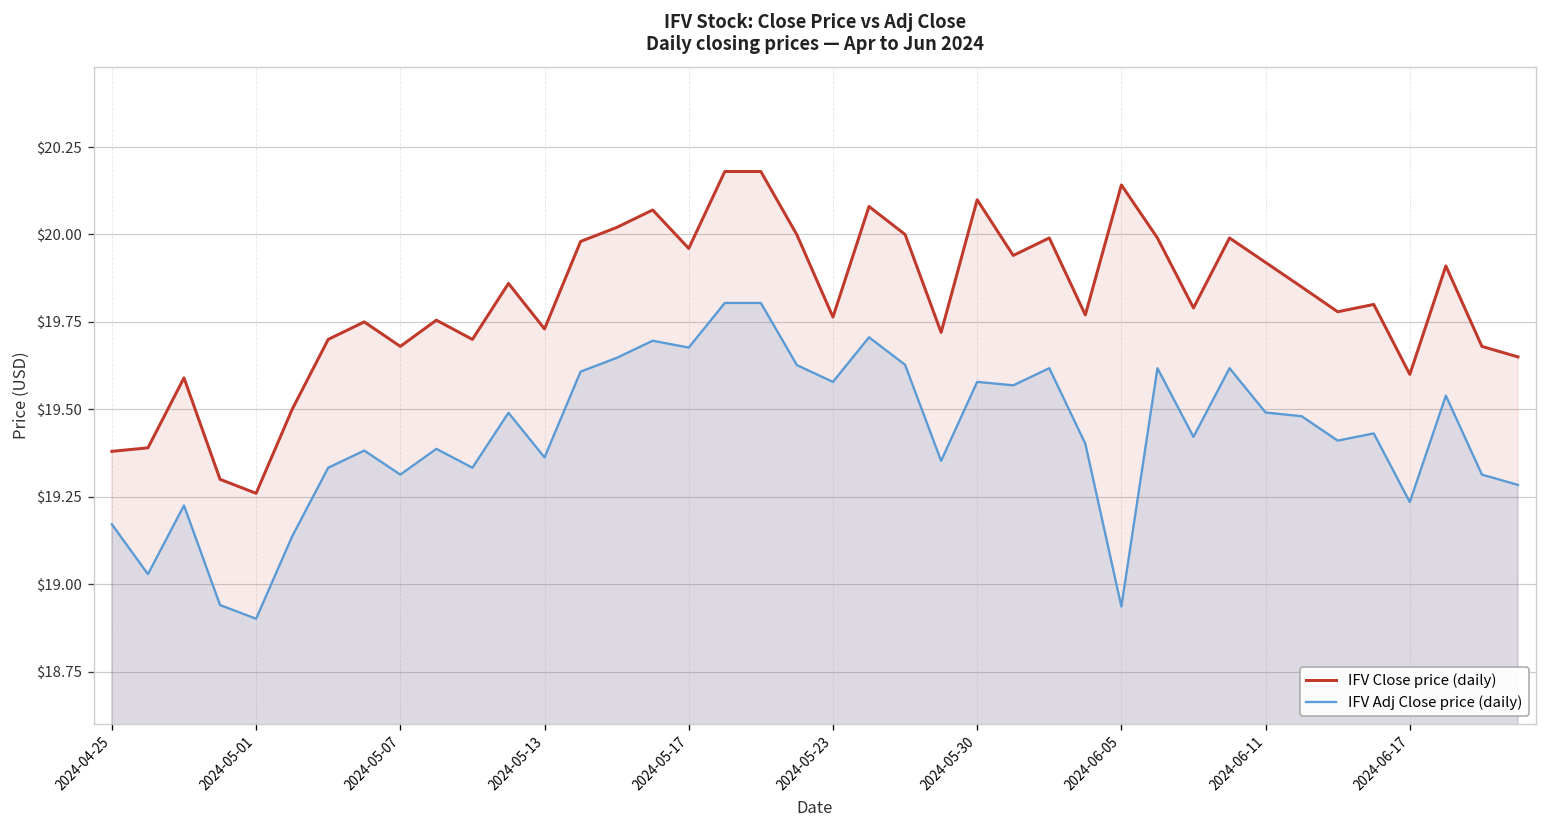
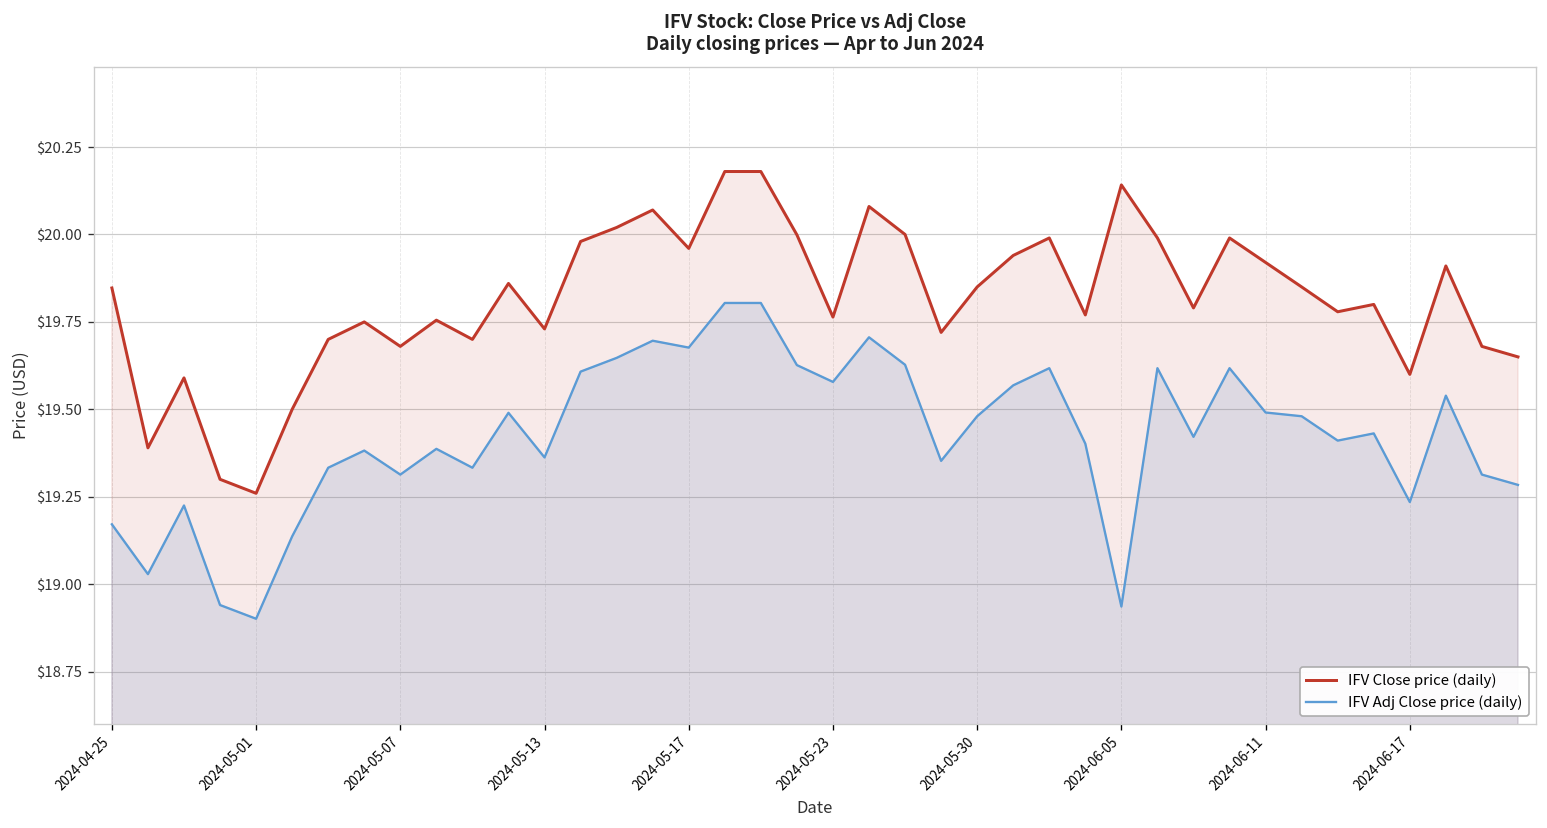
IFV Close price (daily), 2024-04-25: $19.38 -> $19.85
IFV Close price (daily), 2024-05-30: $20.10 -> $19.85
IFV Adj Close price (daily), 2024-05-30: $19.58 -> $19.48
